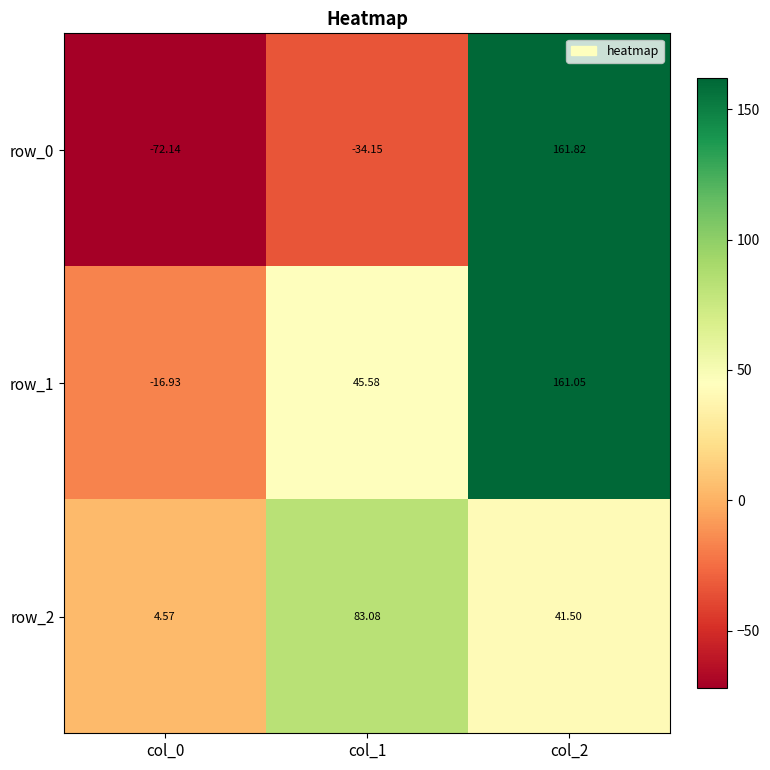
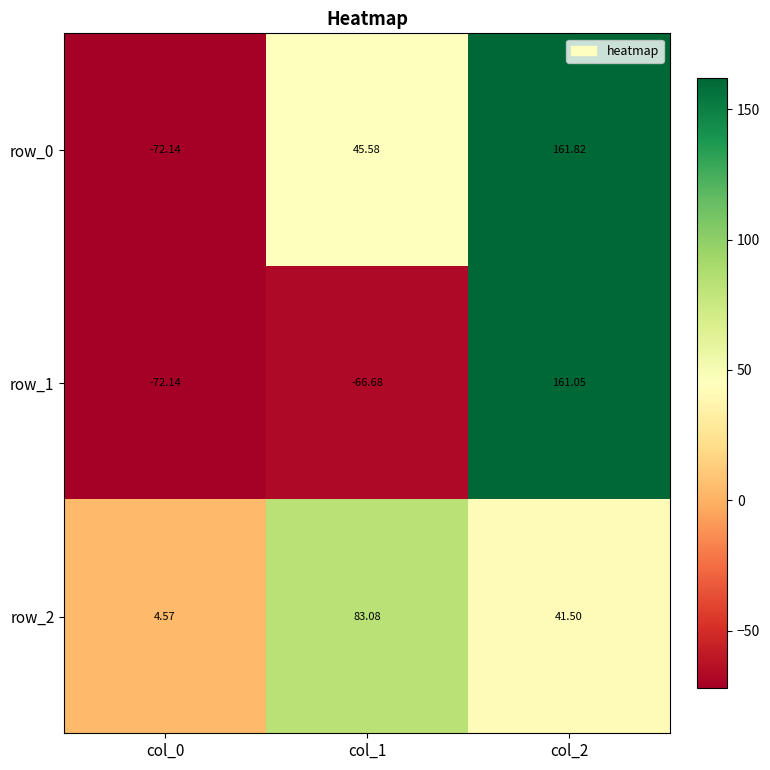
row_0, col_1: -34.15 -> 45.58
row_1, col_0: -16.93 -> -72.14
row_1, col_1: 45.58 -> -66.68
